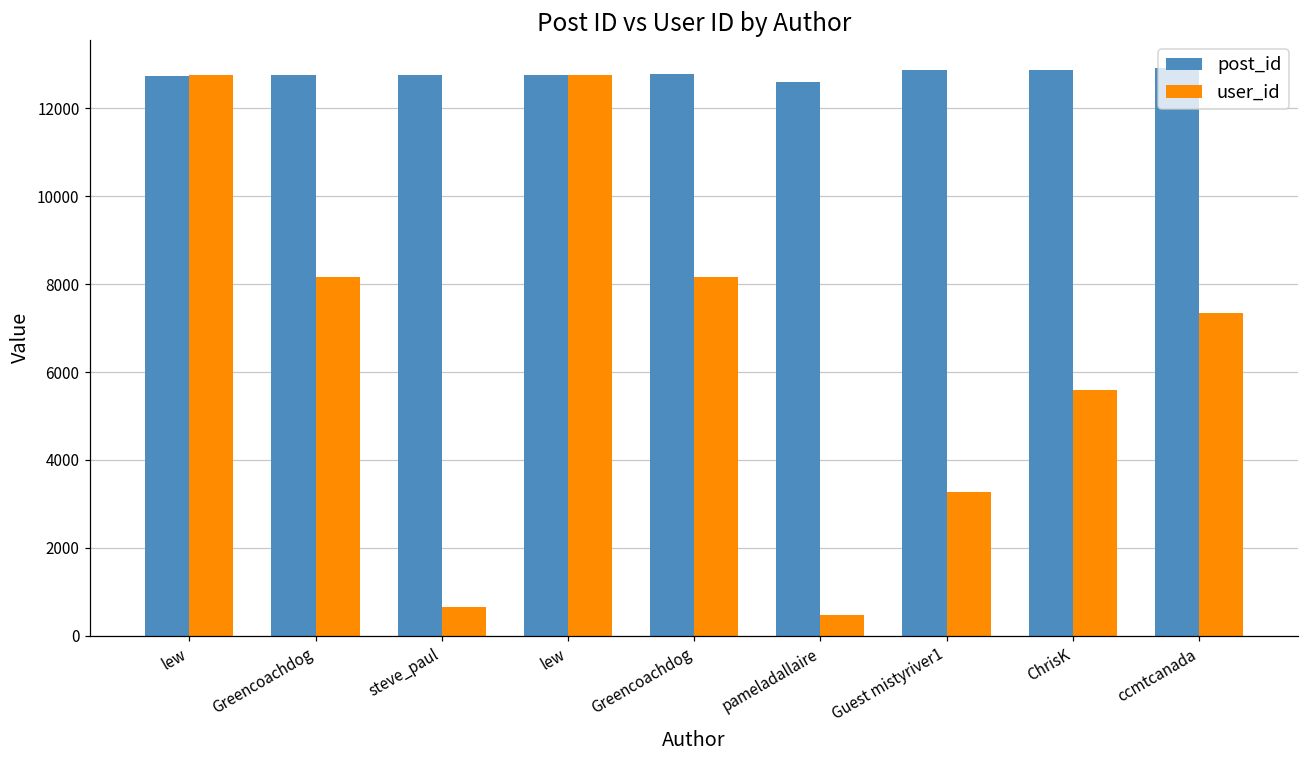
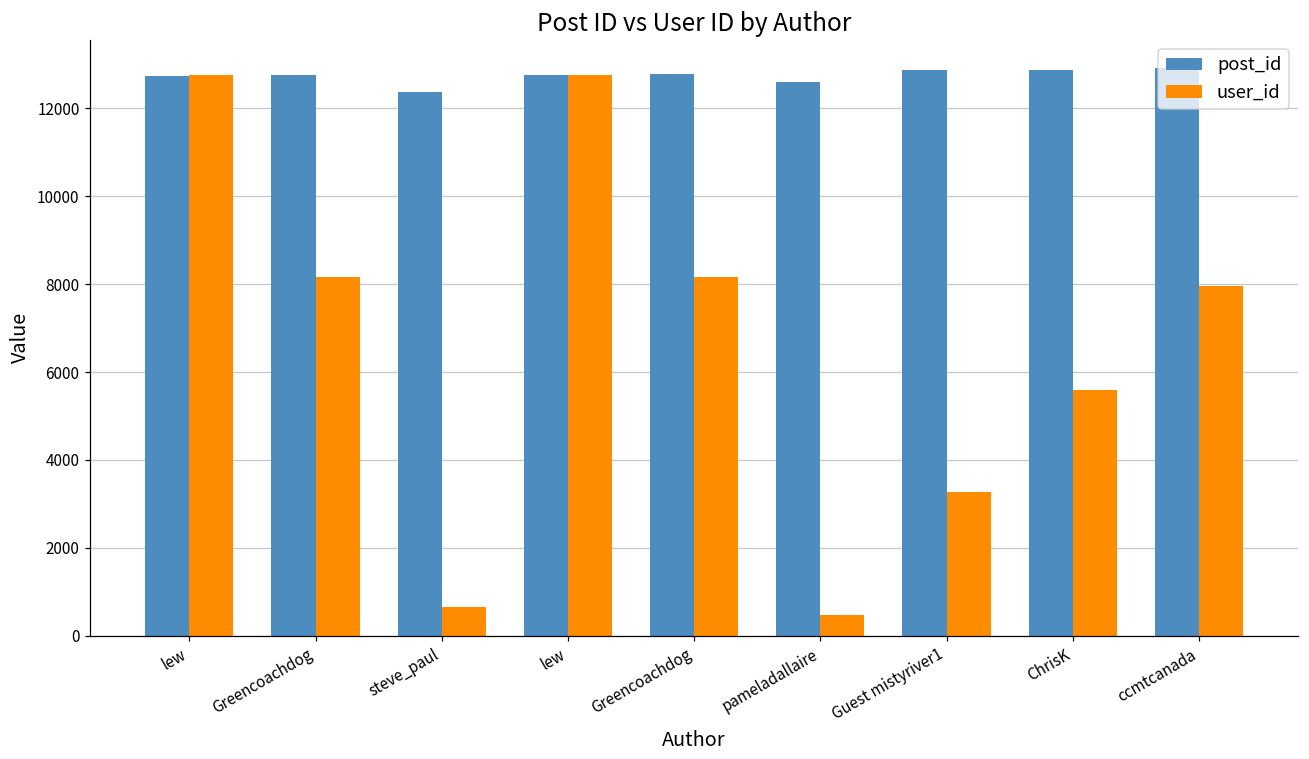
post_id, steve_paul: 12800 -> 12400
user_id, ccmtcanada: 7300 -> 8000
